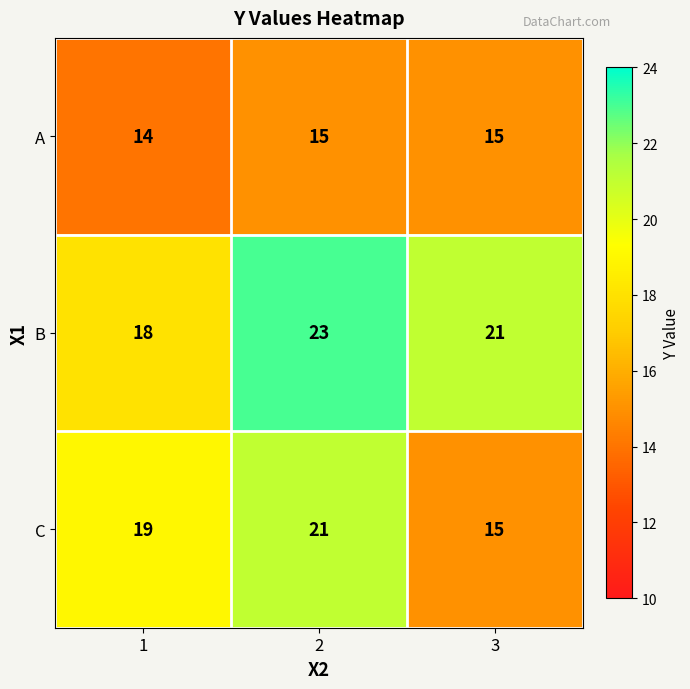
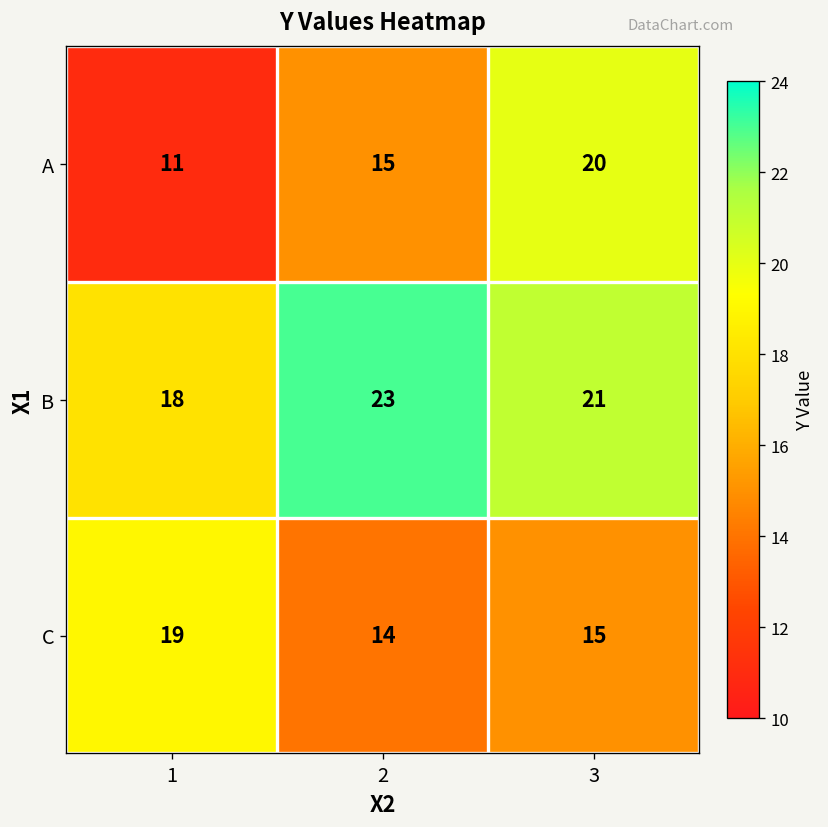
A, 1: 14 -> 11
A, 3: 15 -> 20
C, 2: 21 -> 14
